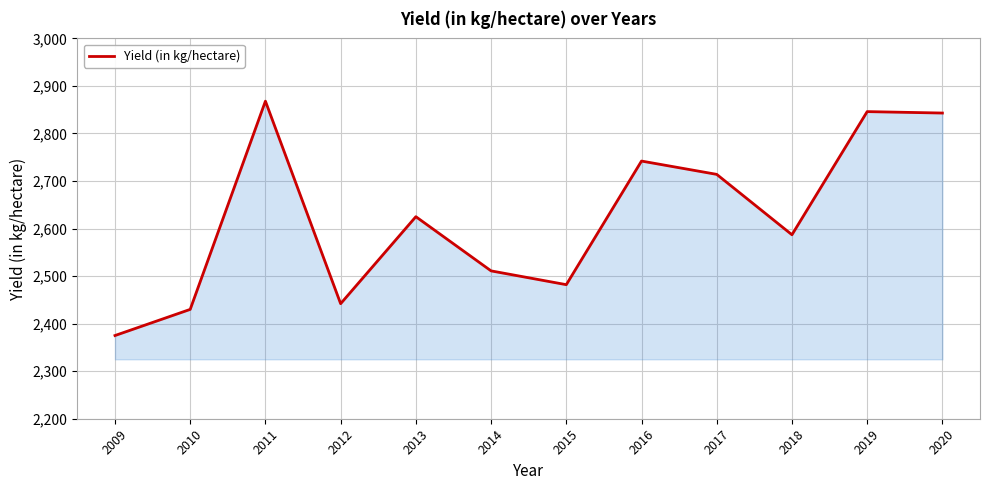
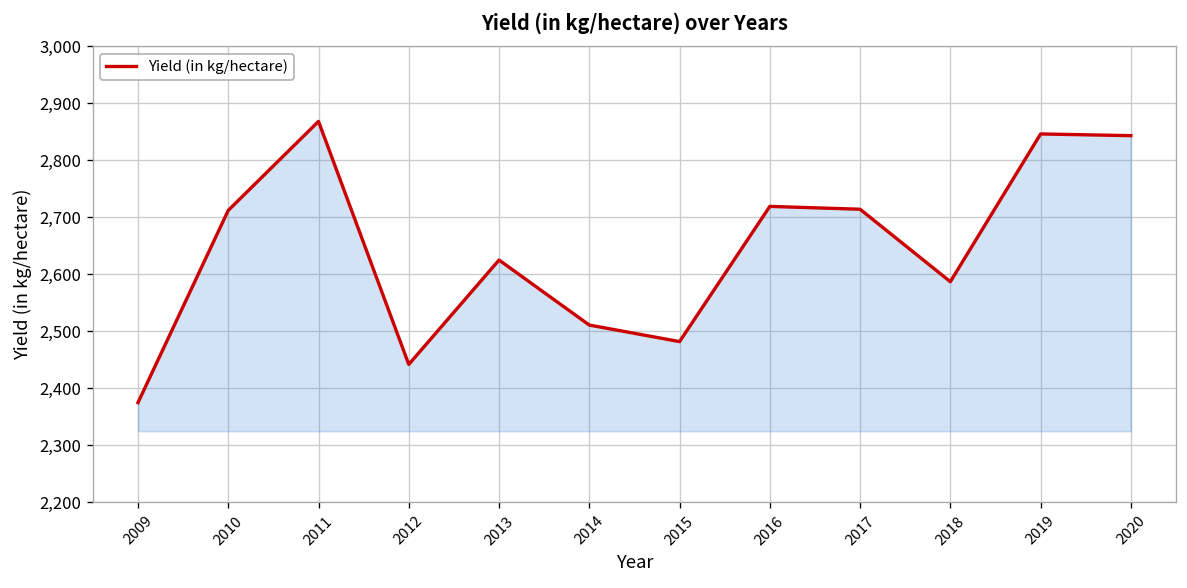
2010: 2,430 -> 2,710
2016: 2,740 -> 2,720
